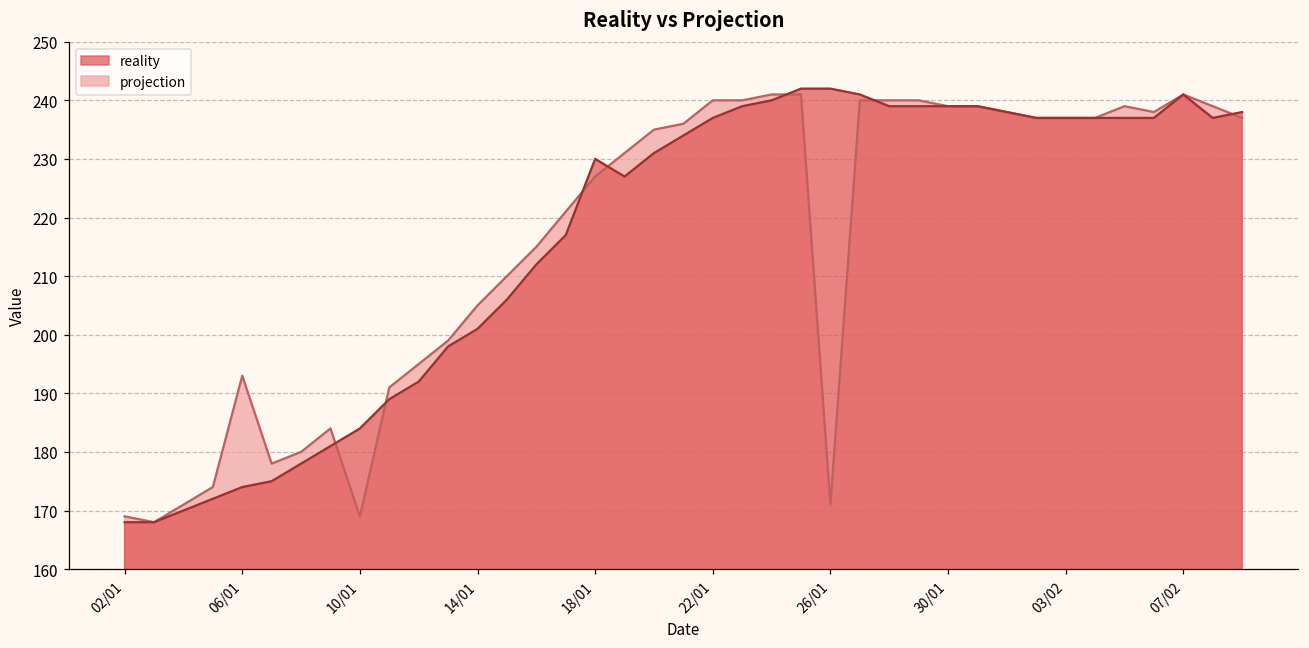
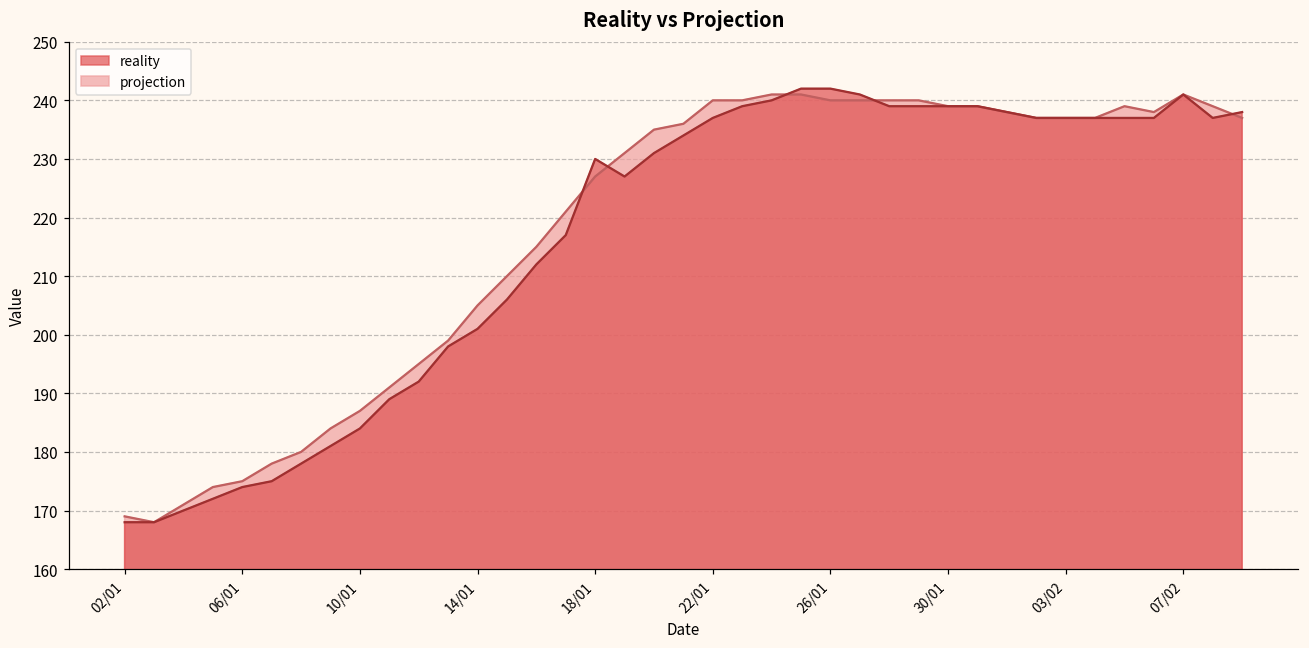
projection, 06/01: 193 -> 175
projection, 10/01: 169 -> 187
projection, 26/01: 171 -> 240
